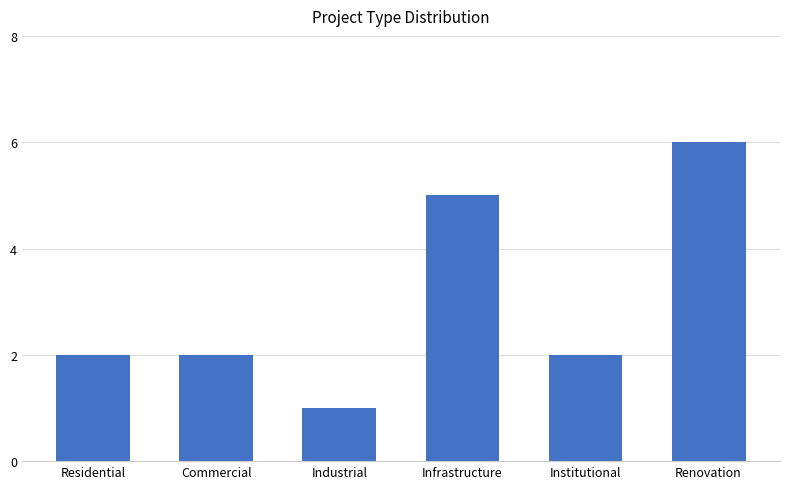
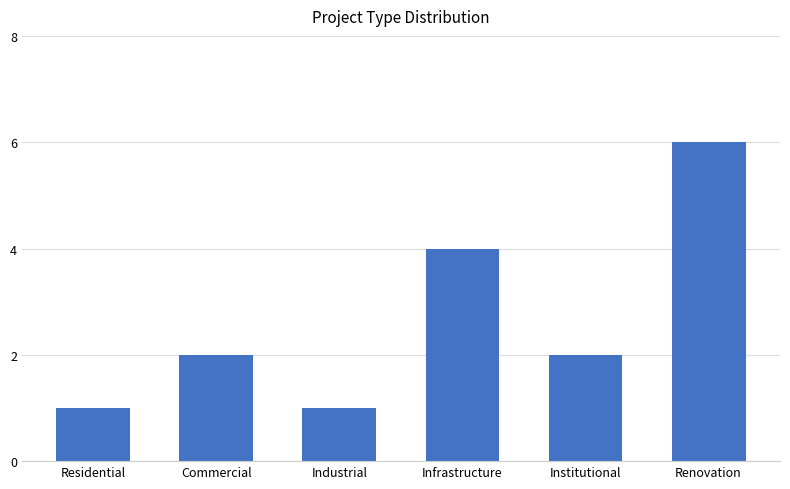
Residential: 2 -> 1
Infrastructure: 5 -> 4
